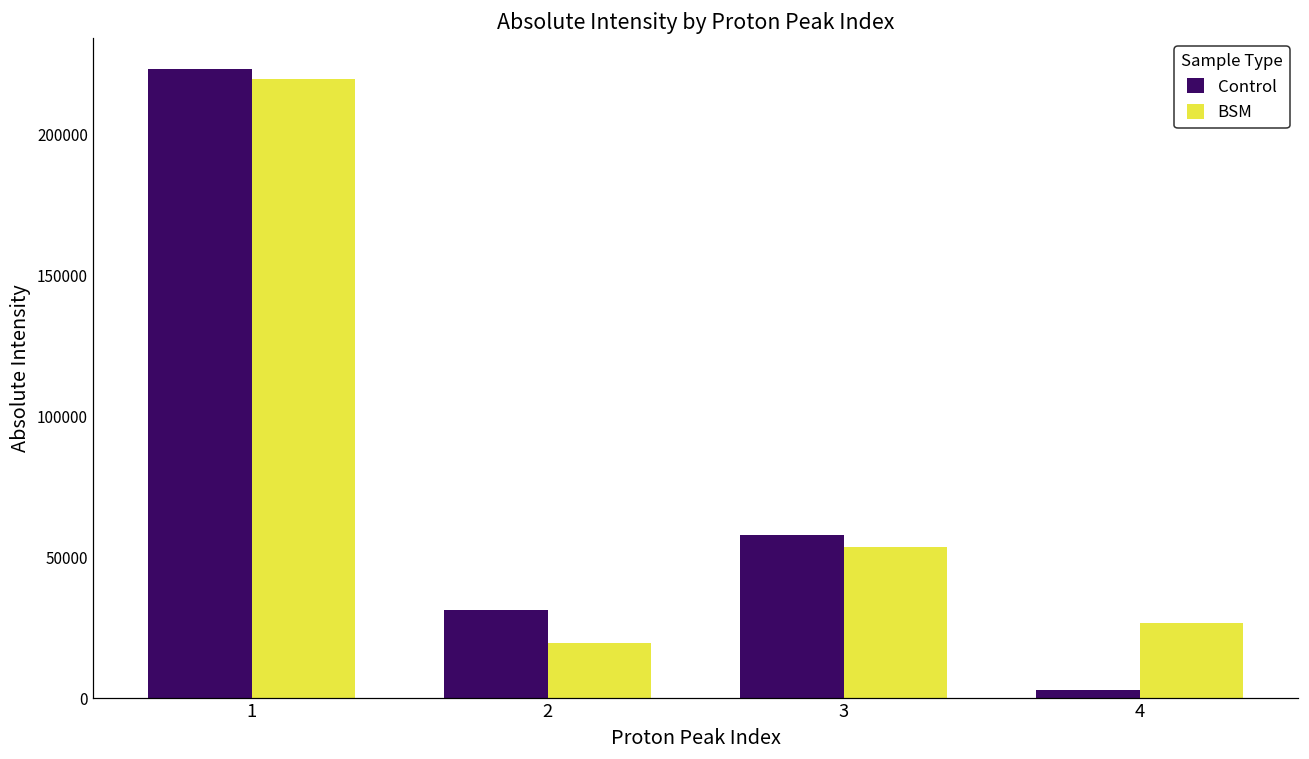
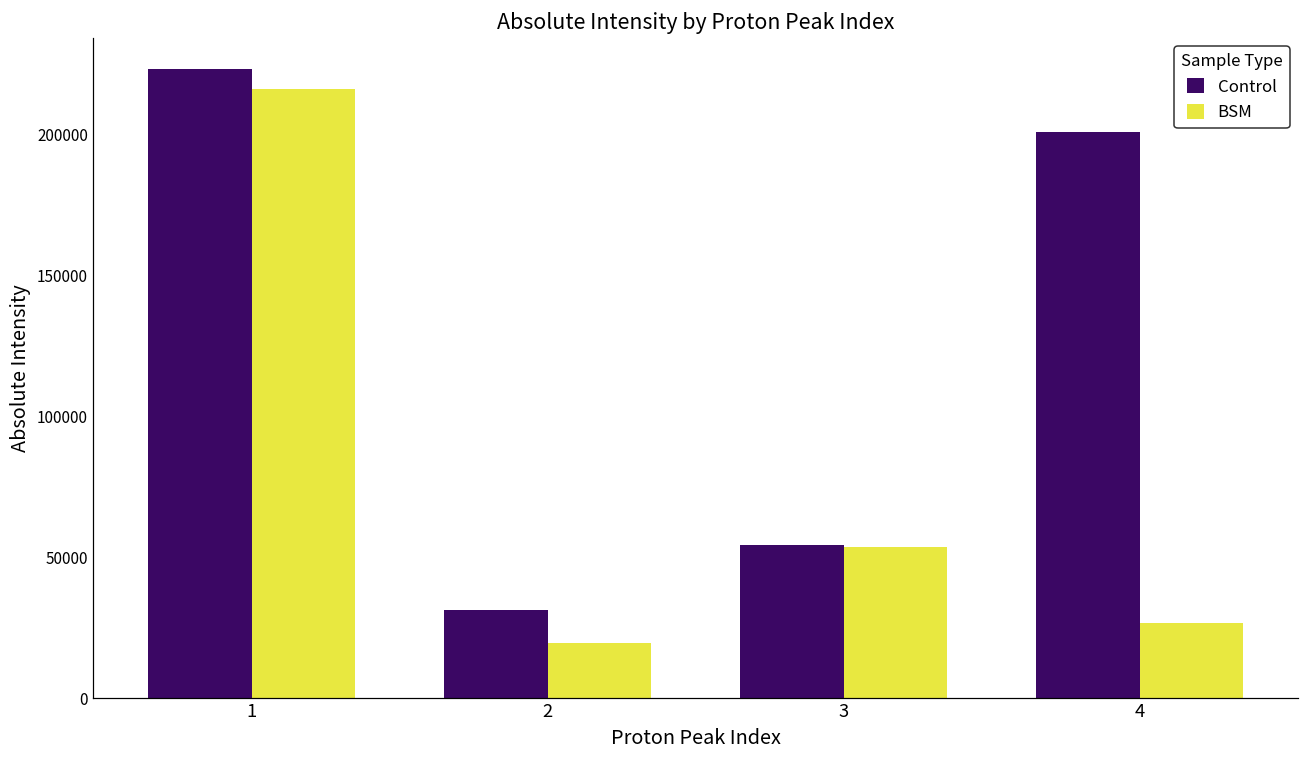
BSM, 1: 220000 -> 216000
Control, 3: 58000 -> 54000
Control, 4: 3000 -> 201000
